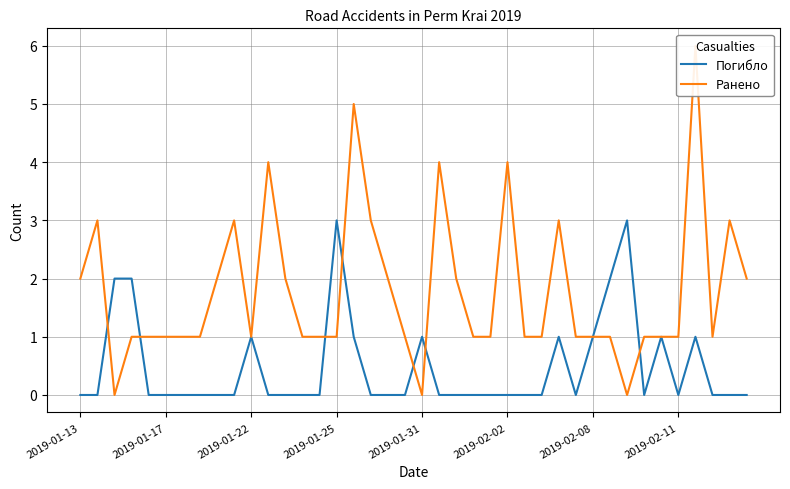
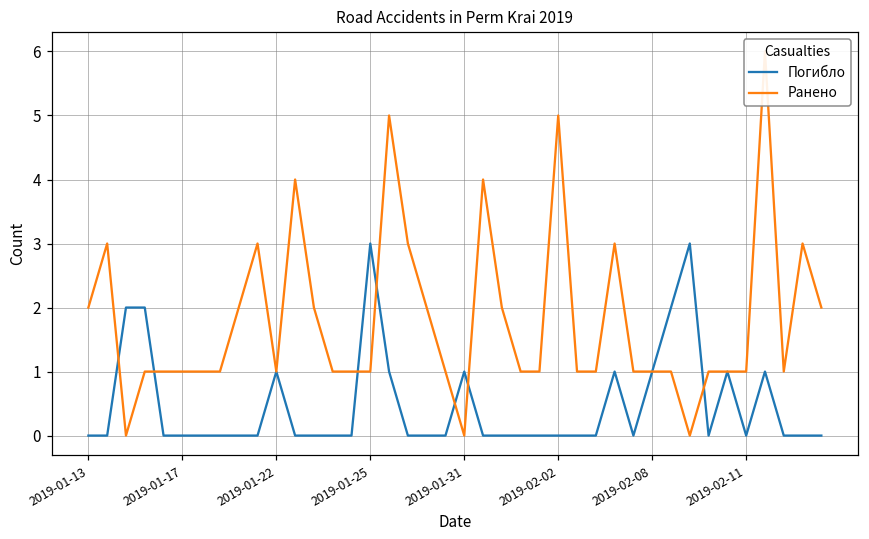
Ранено, 2019-02-02: 4 -> 5
